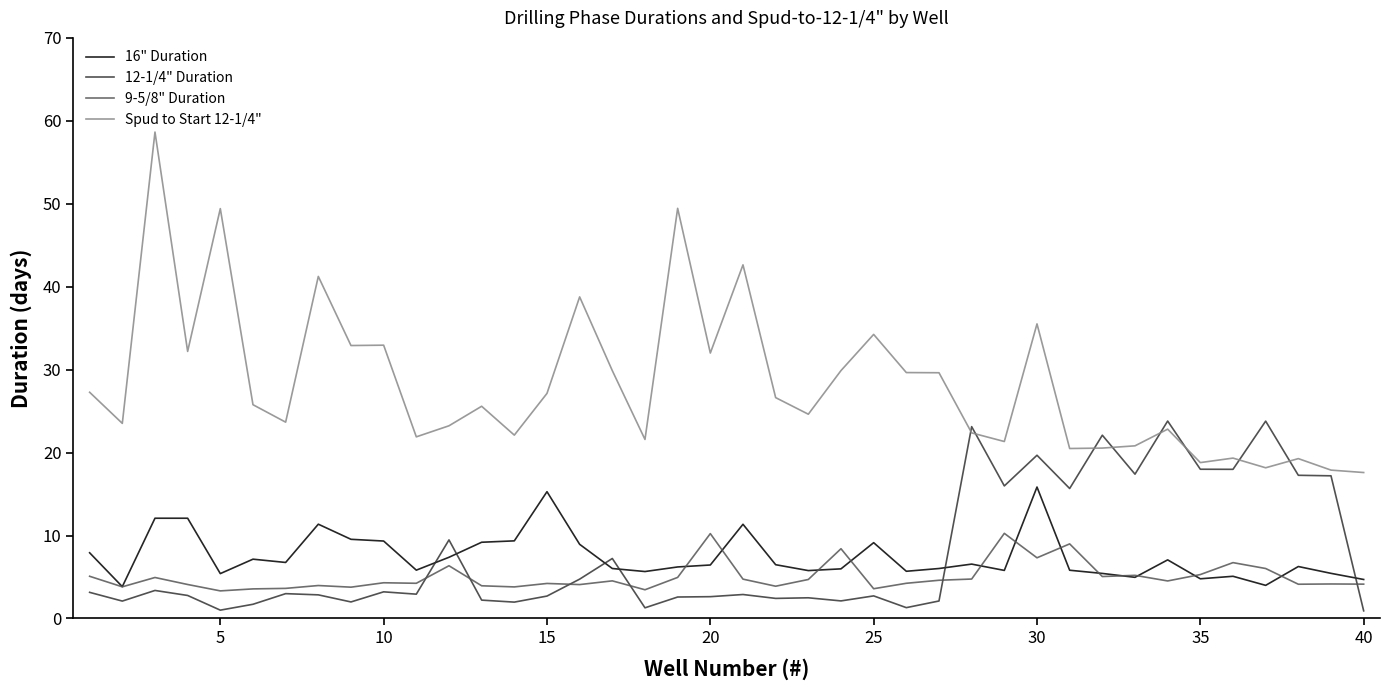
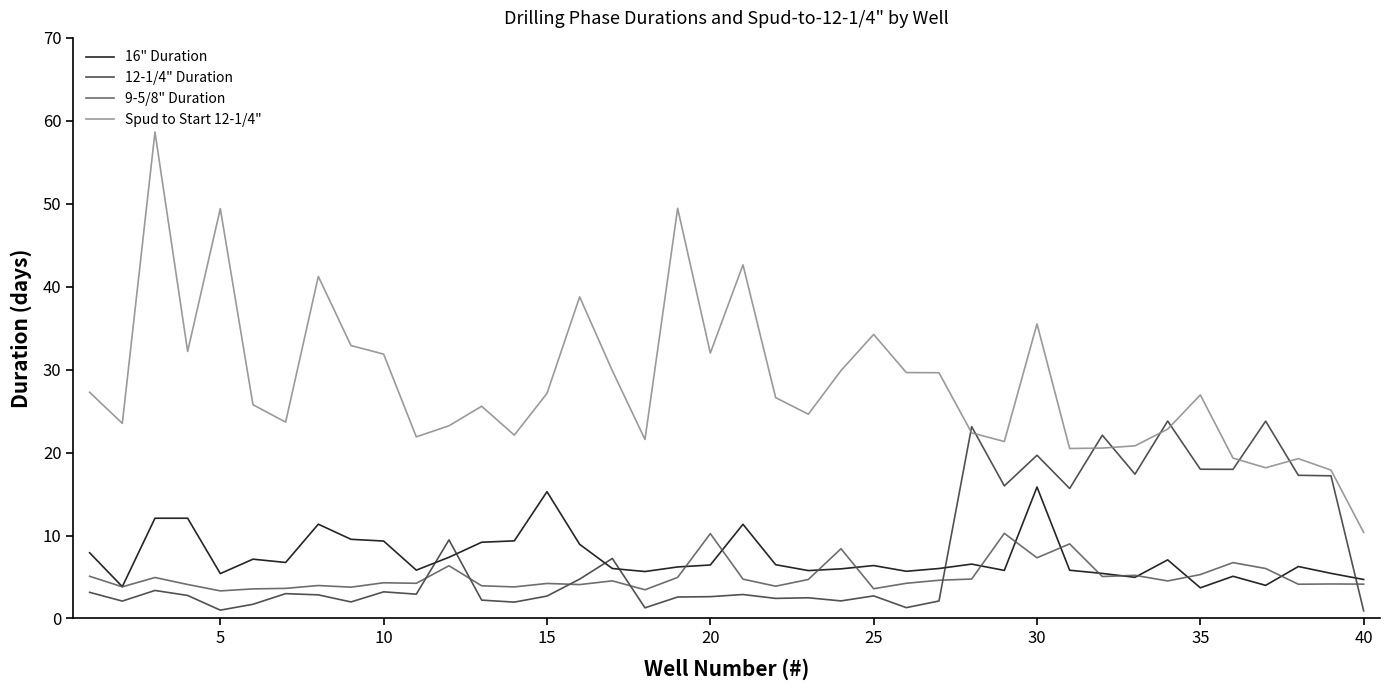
Spud to Start 12-1/4", 10: 33 -> 32
16" Duration, 25: 9 -> 6
16" Duration, 35: 5 -> 4
Spud to Start 12-1/4", 35: 19 -> 27
Spud to Start 12-1/4", 40: 18 -> 10
